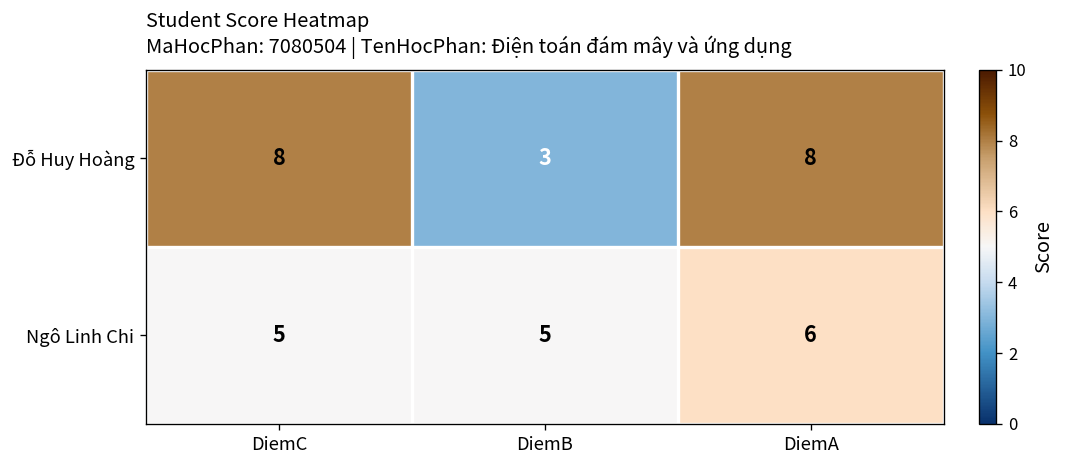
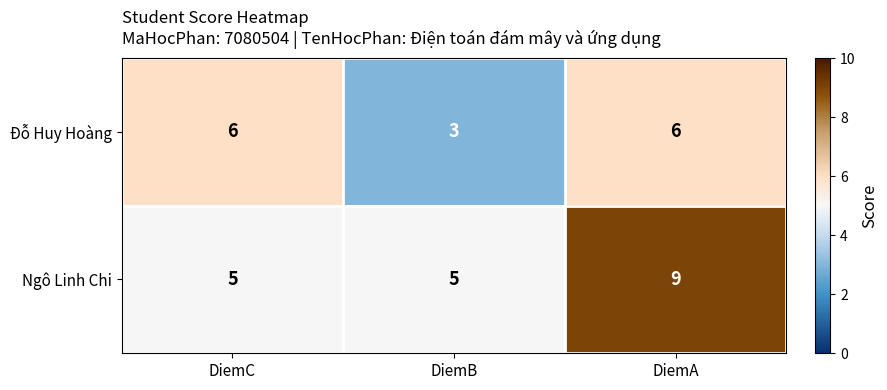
Đỗ Huy Hoàng, DiemC: 8 -> 6
Đỗ Huy Hoàng, DiemA: 8 -> 6
Ngô Linh Chi, DiemA: 6 -> 9
